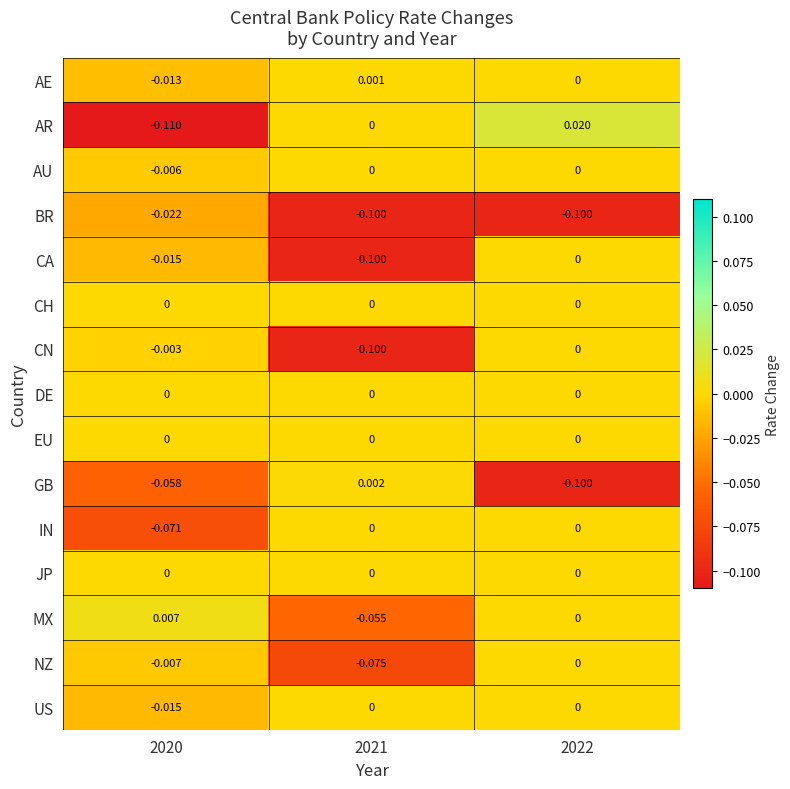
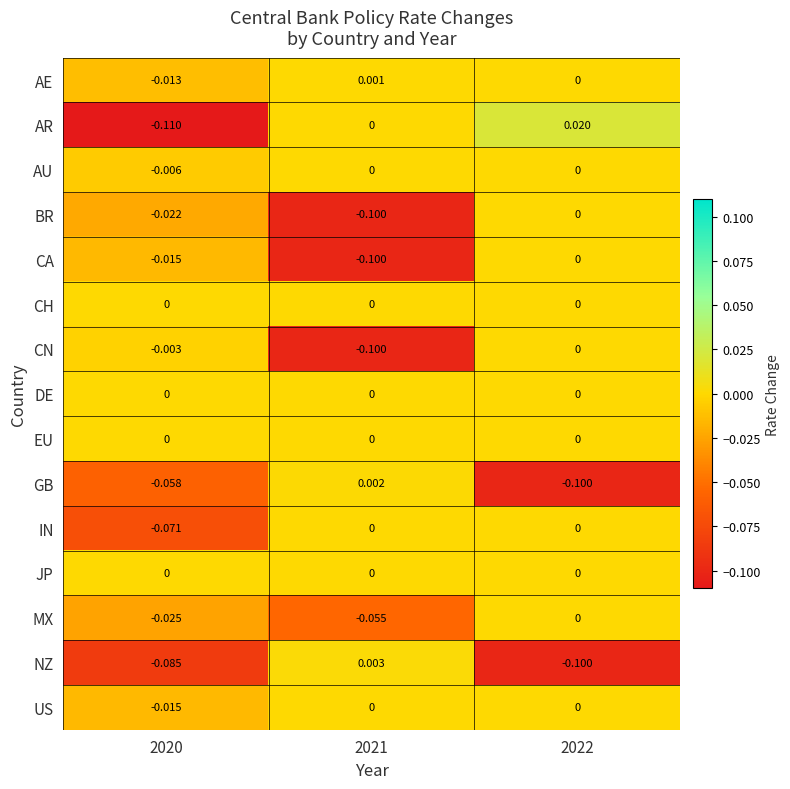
BR, 2022: -0.100 -> 0
MX, 2020: 0.007 -> -0.025
NZ, 2020: -0.007 -> -0.085
NZ, 2021: -0.075 -> 0.003
NZ, 2022: 0 -> -0.100
